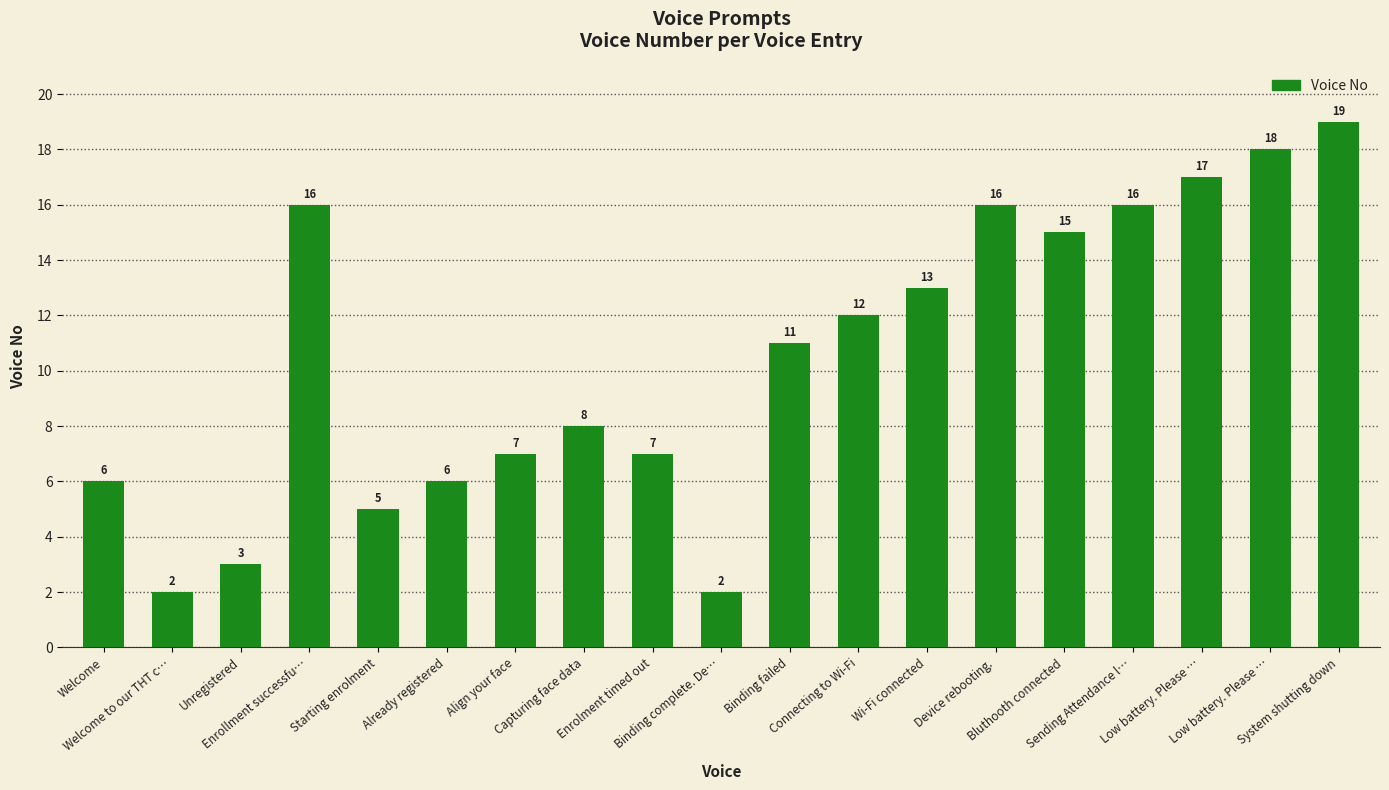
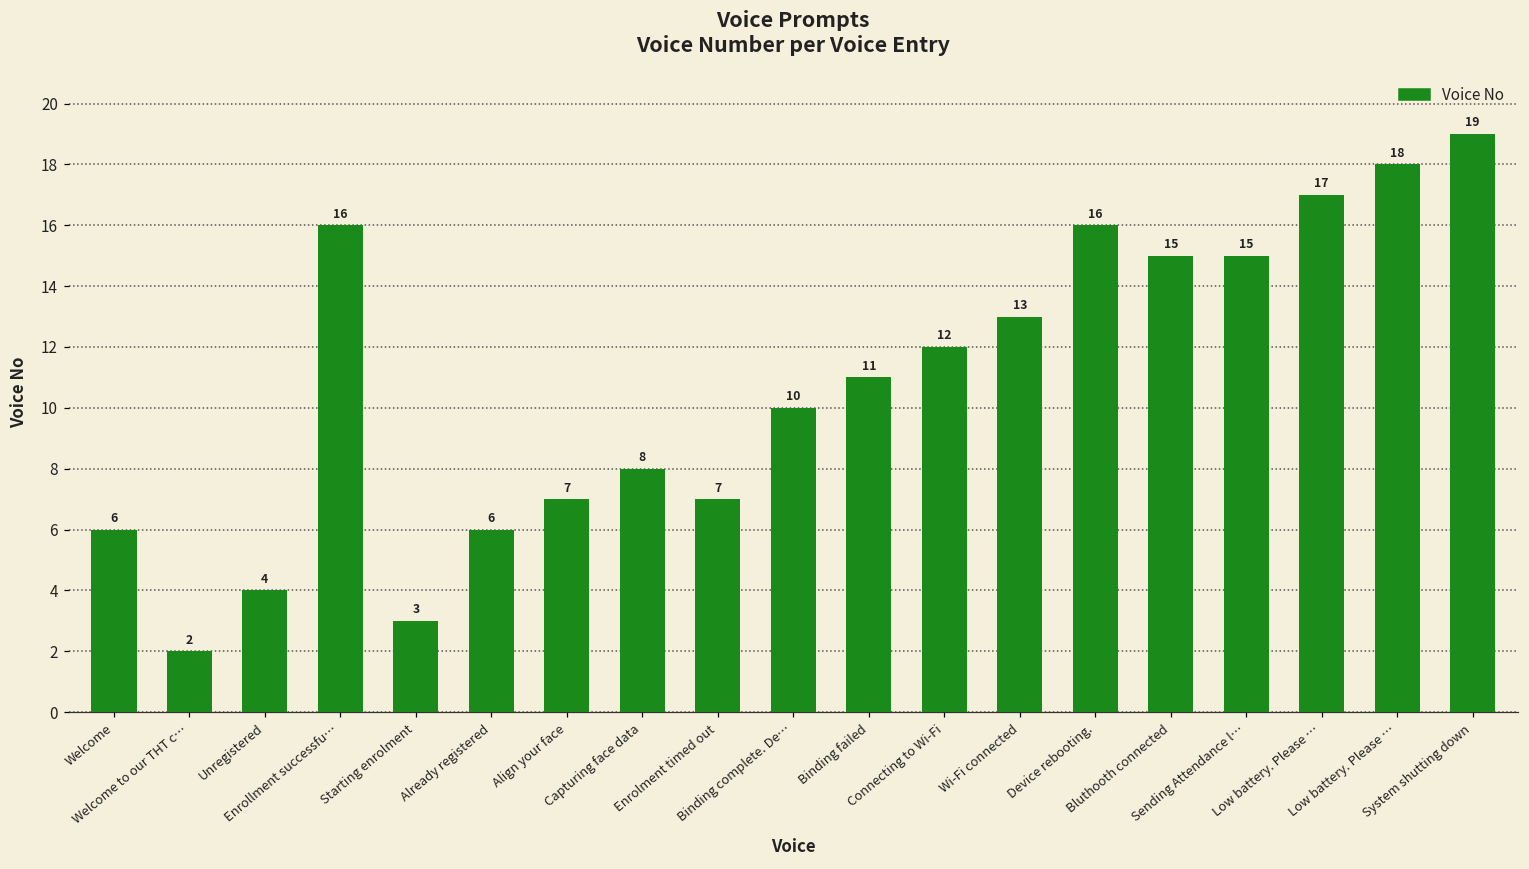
Unregistered: 3 -> 4
Starting enrolment: 5 -> 3
Binding complete. De…: 2 -> 10
Sending Attendance l…: 16 -> 15
